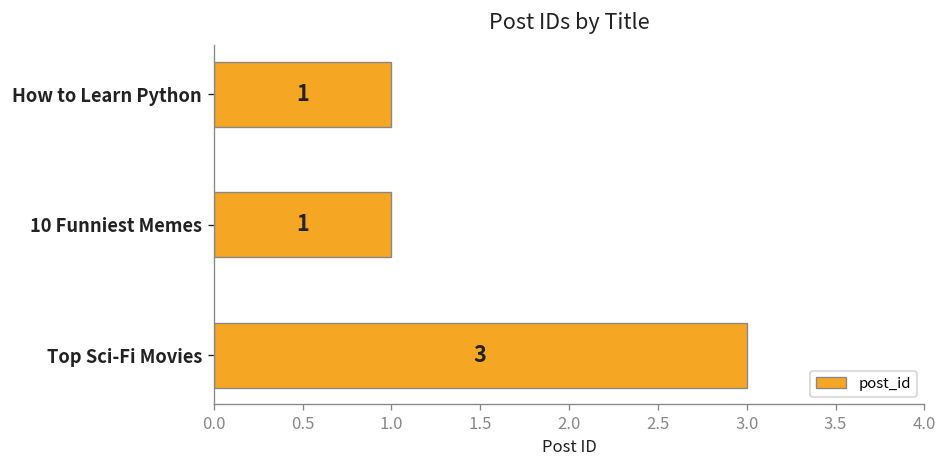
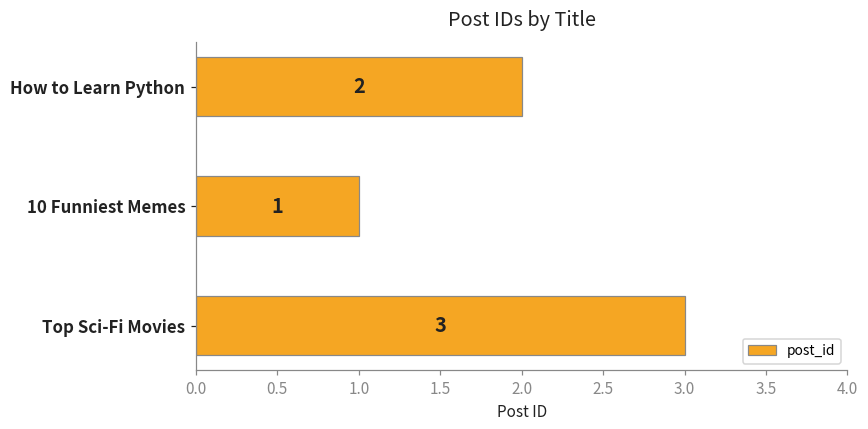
How to Learn Python: 1 -> 2
